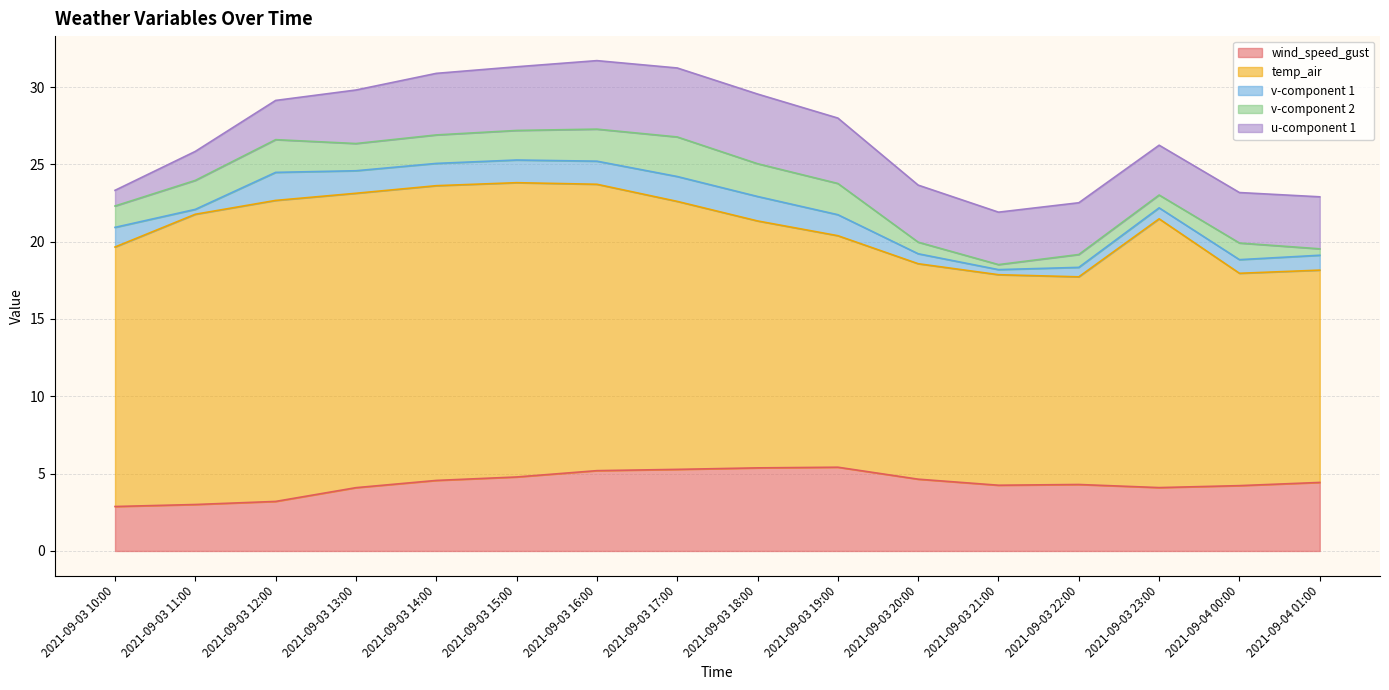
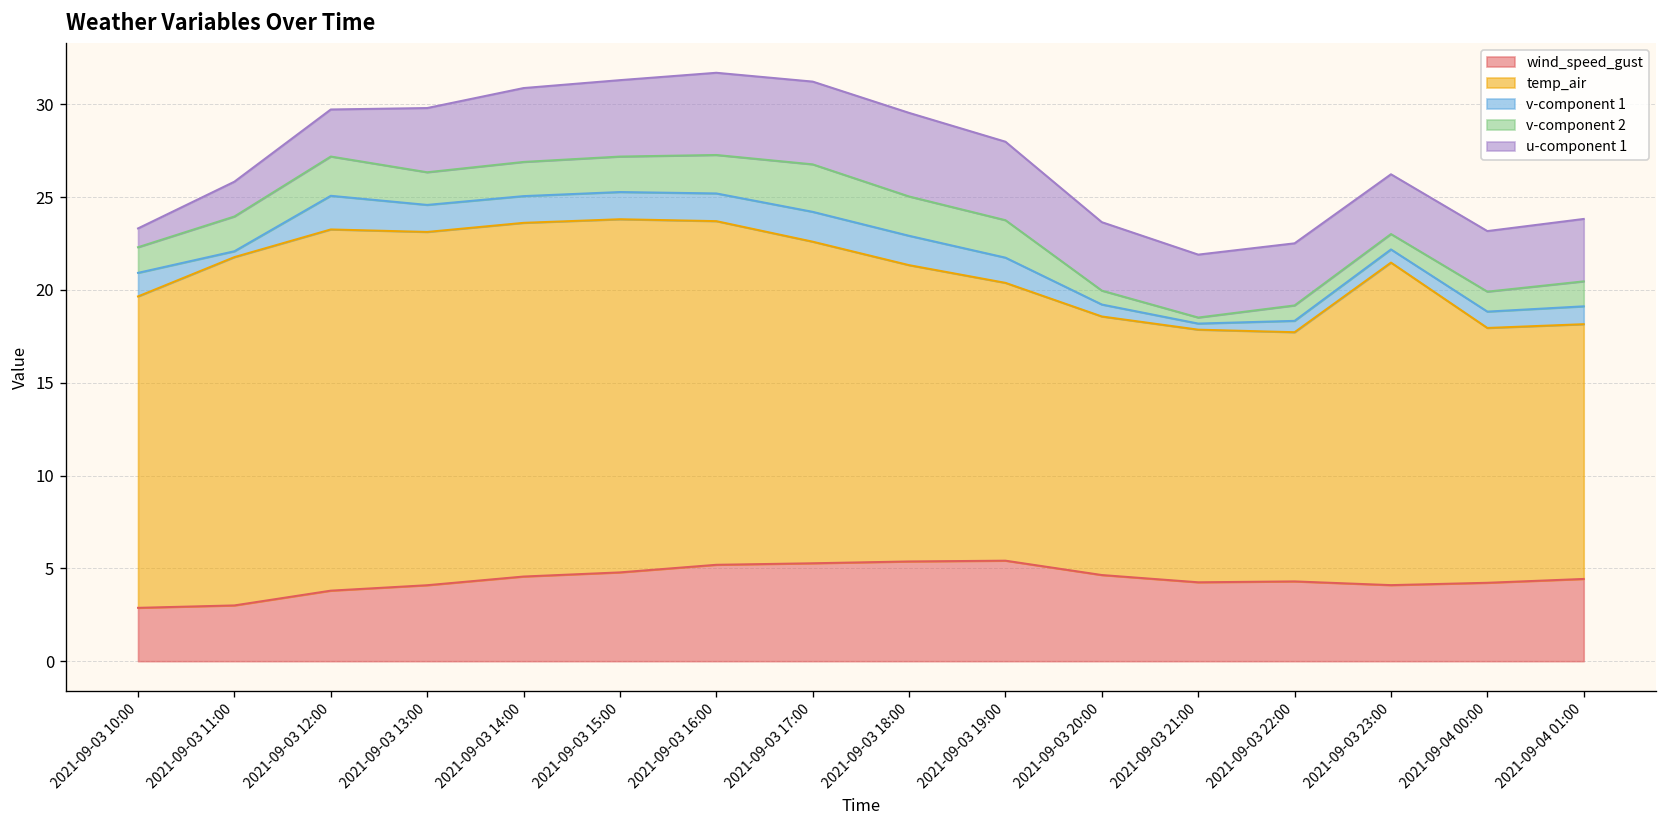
wind_speed_gust, 2021-09-03 12:00: 3.2 -> 3.8
v-component 2, 2021-09-04 01:00: 0.4 -> 1.3
